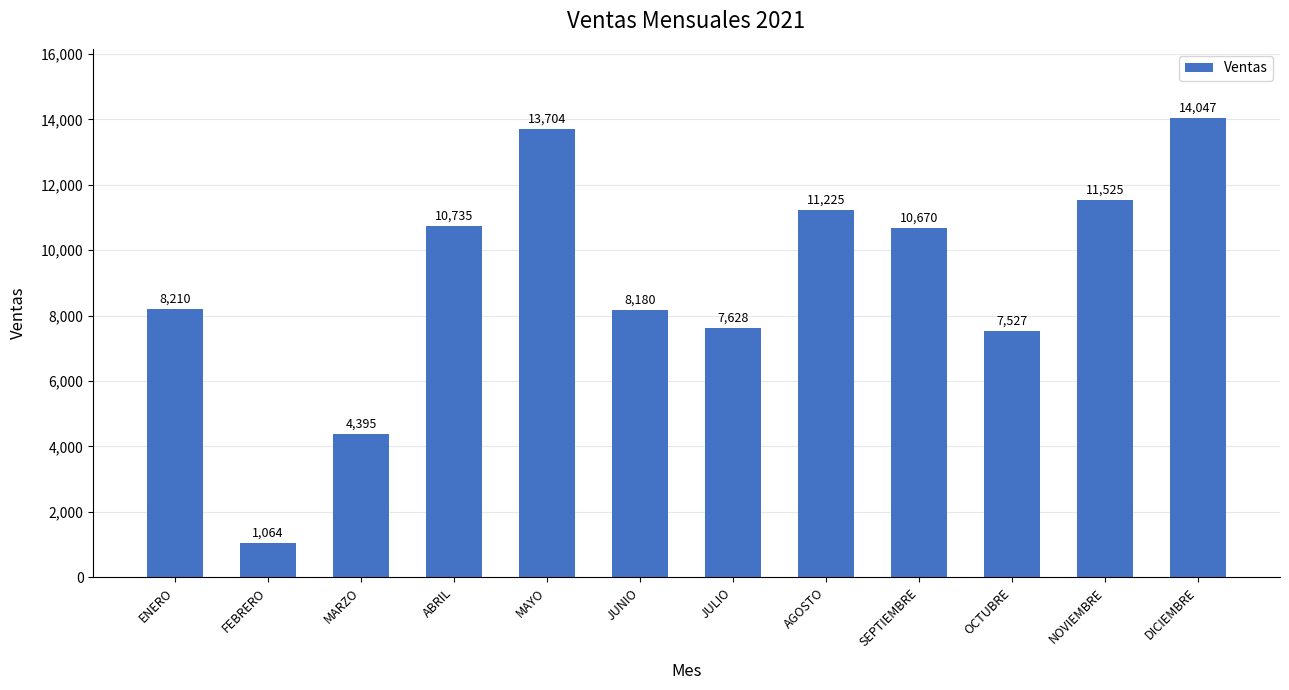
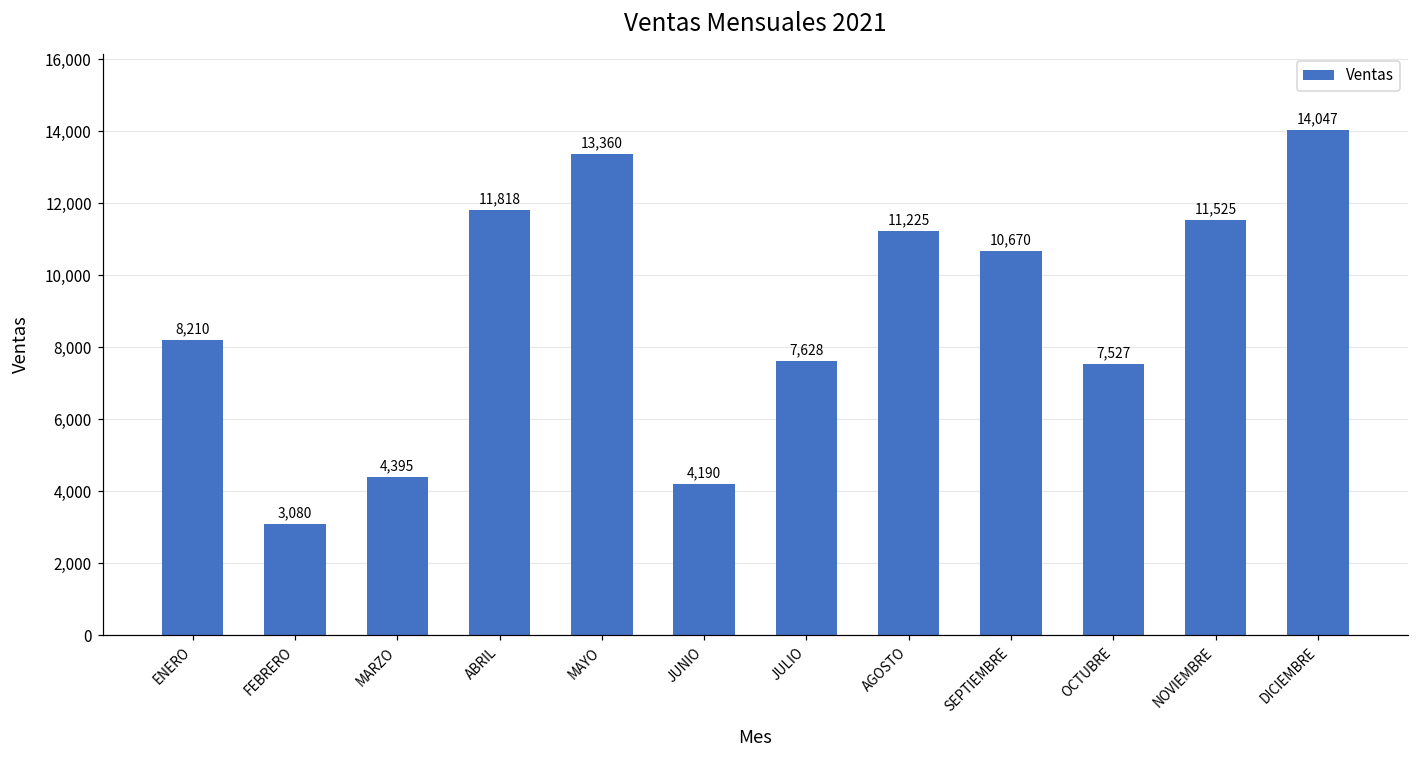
FEBRERO: 1,064 -> 3,080
ABRIL: 10,735 -> 11,818
MAYO: 13,704 -> 13,360
JUNIO: 8,180 -> 4,190
